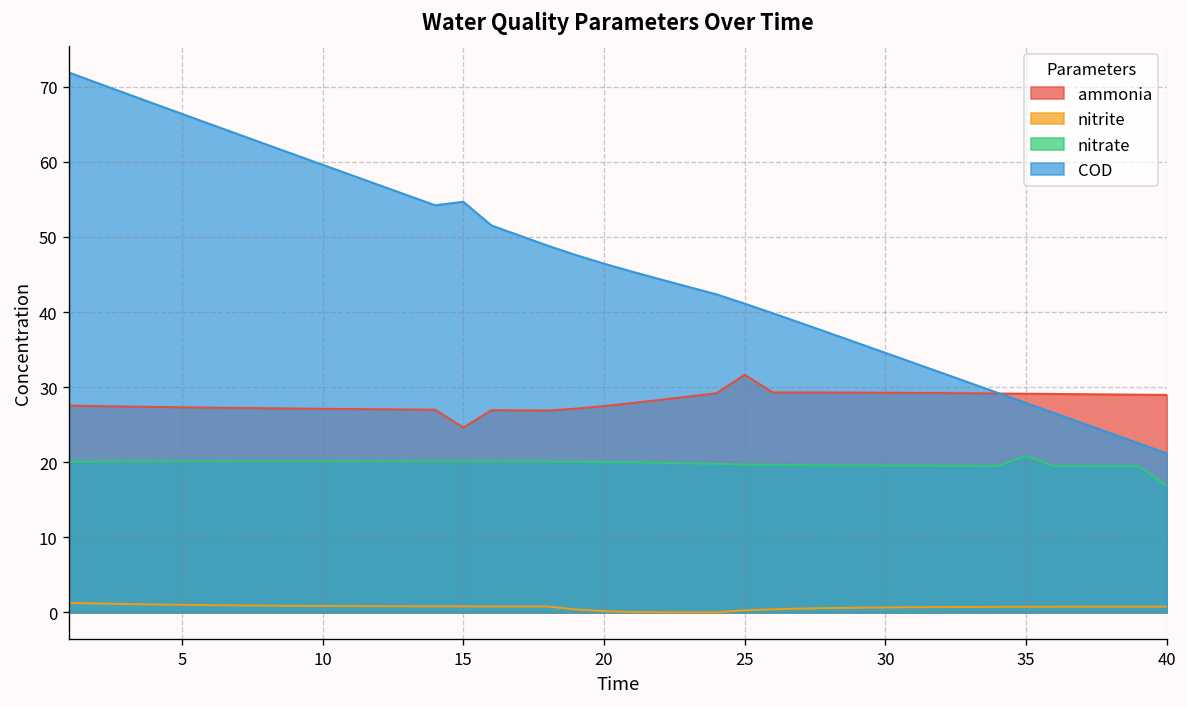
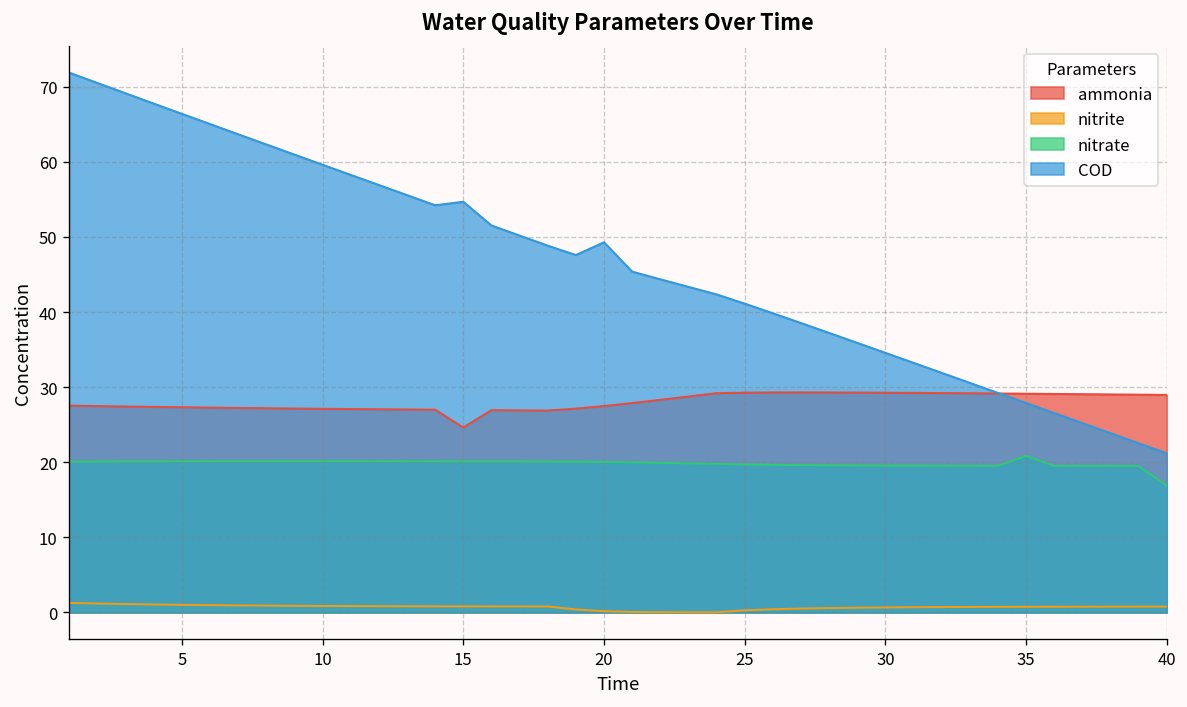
COD, 20: 46 -> 49
ammonia, 25: 32 -> 29
